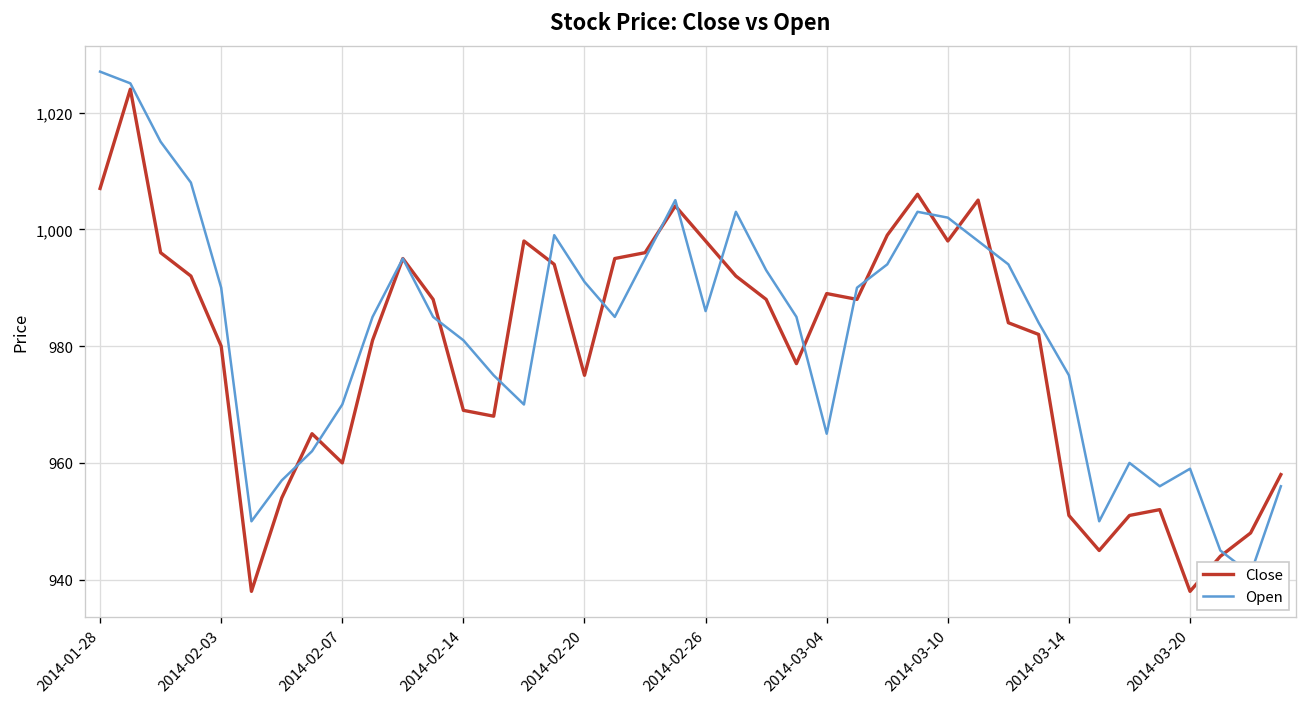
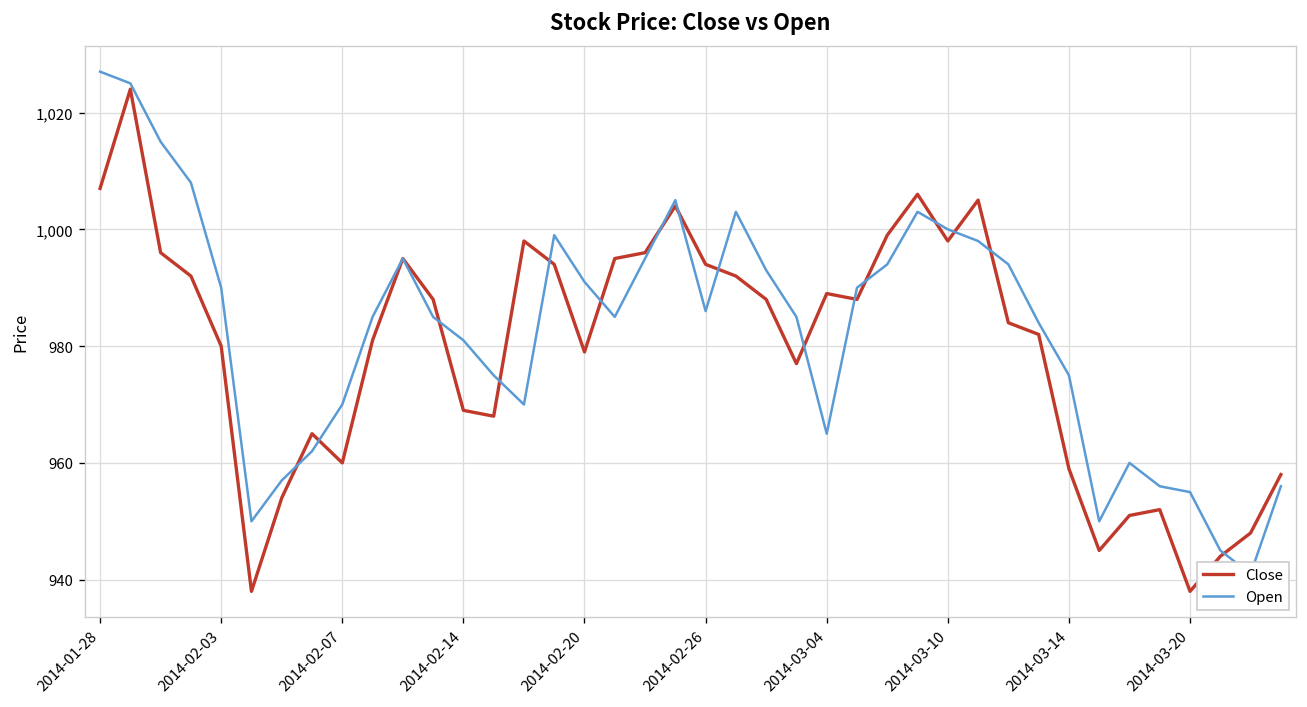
Close, 2014-02-20: 975 -> 979
Close, 2014-02-26: 998 -> 994
Open, 2014-03-10: 1,002 -> 1,000
Close, 2014-03-14: 951 -> 959
Open, 2014-03-20: 959 -> 955
